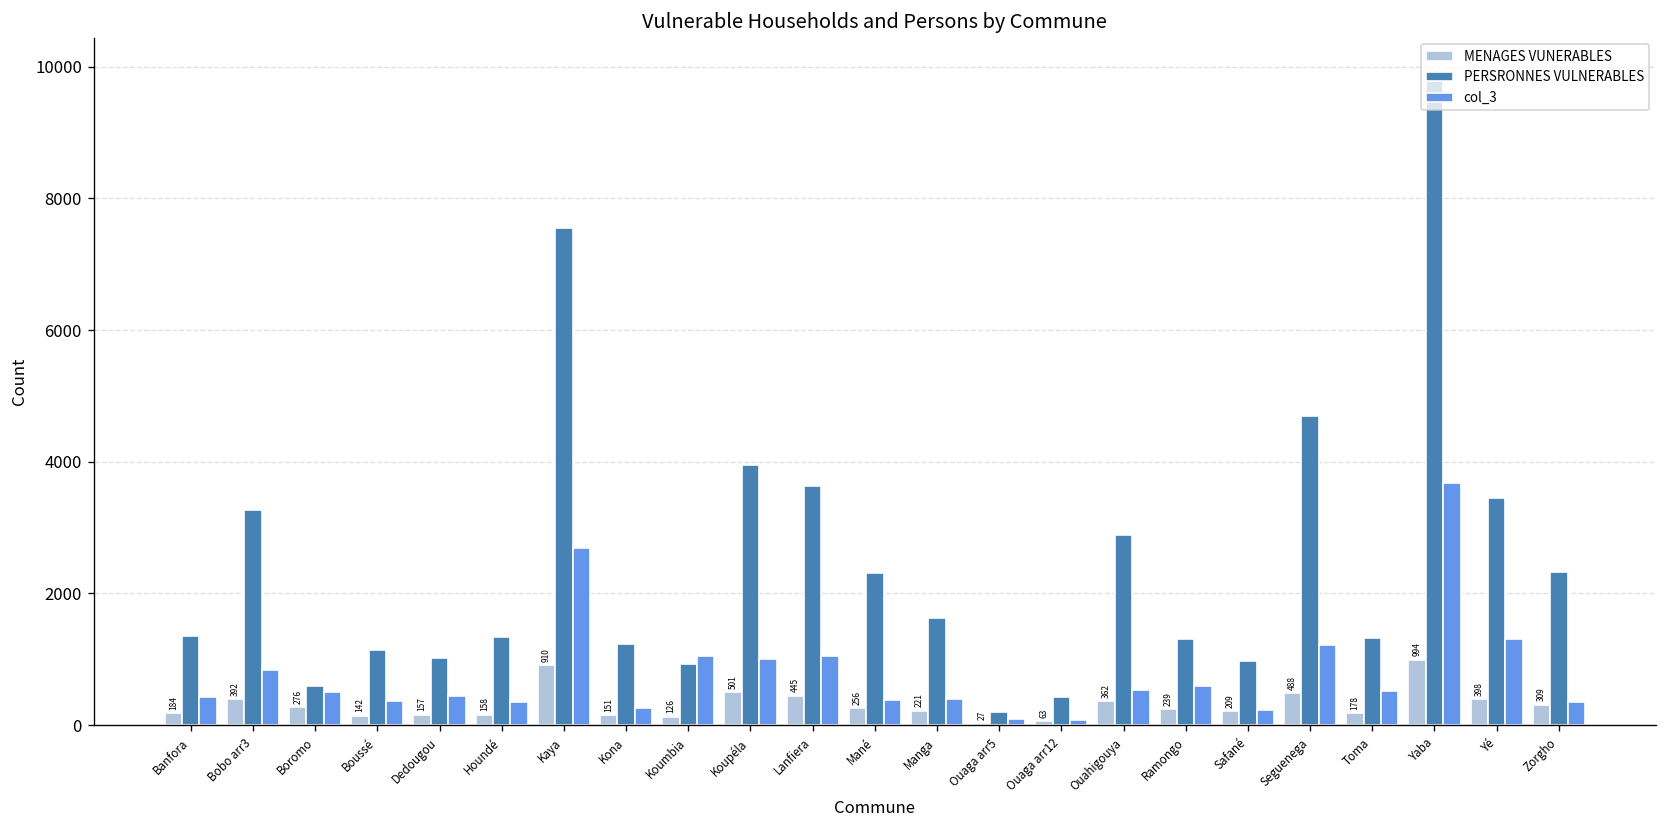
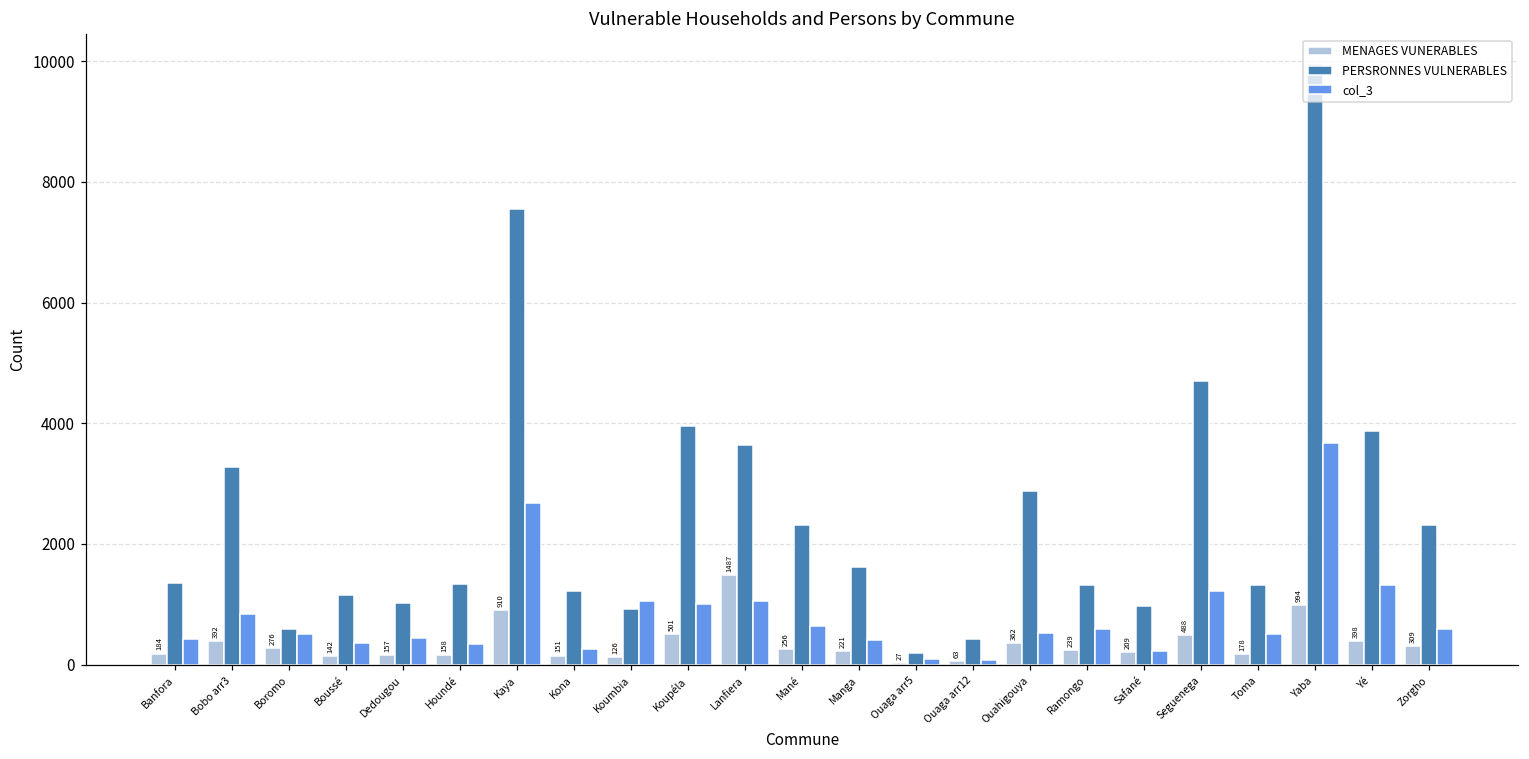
MENAGES VUNERABLES, Lanfiera: 445 -> 1487
col_3, Mané: 400 -> 600
PERSRONNES VULNERABLES, Yé: 3500 -> 3900
col_3, Zorgho: 400 -> 600
